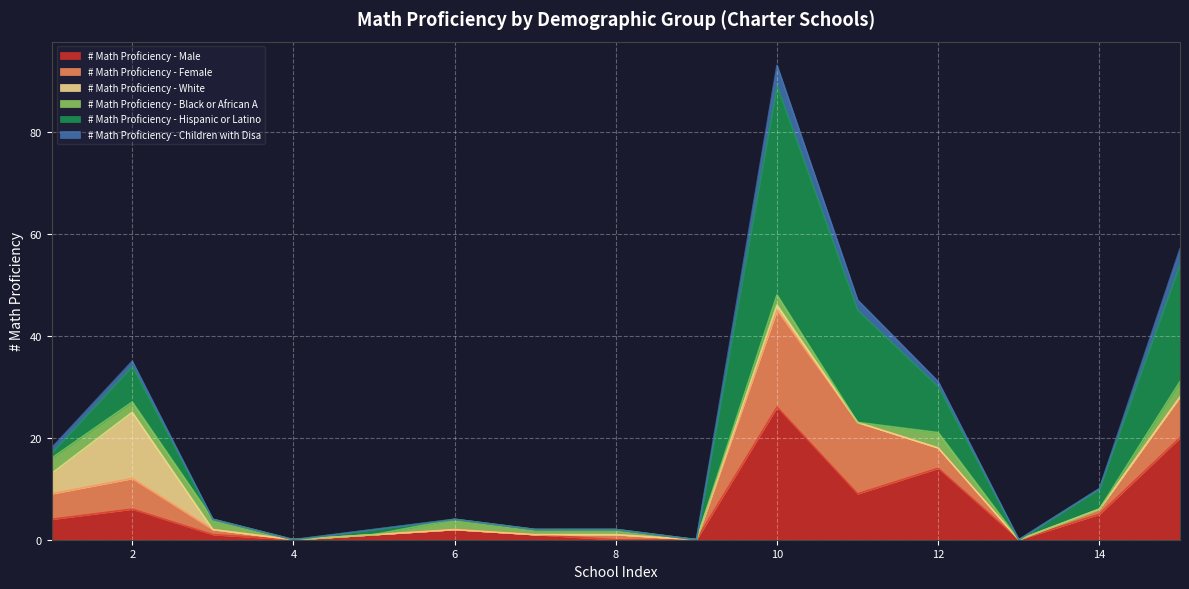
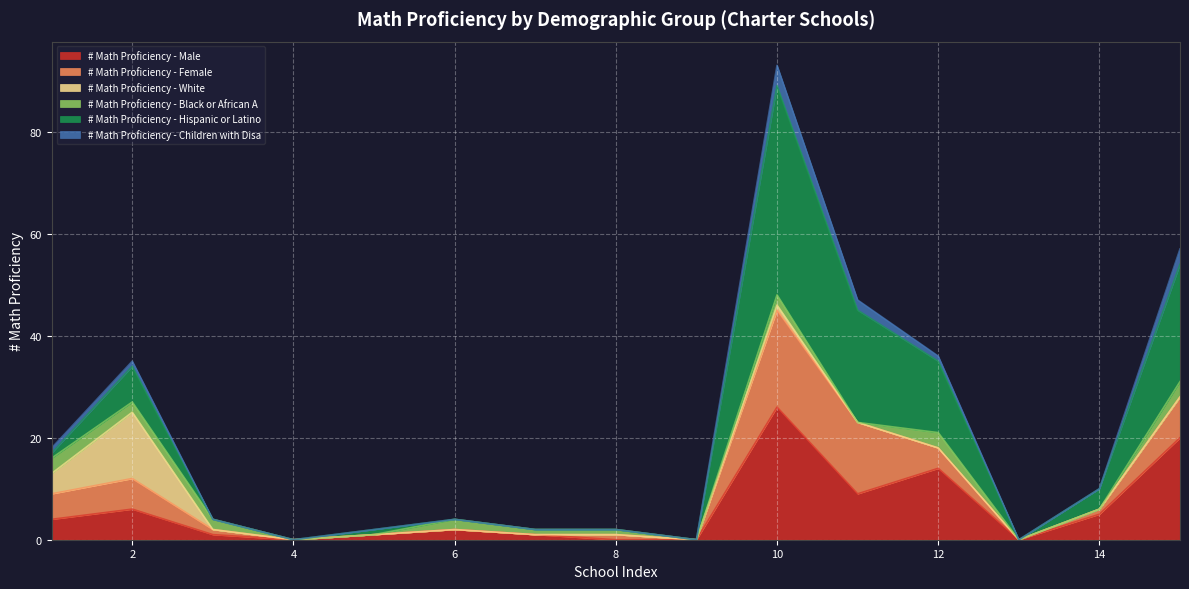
# Math Proficiency - Hispanic or Latino, 12: 9 -> 14
